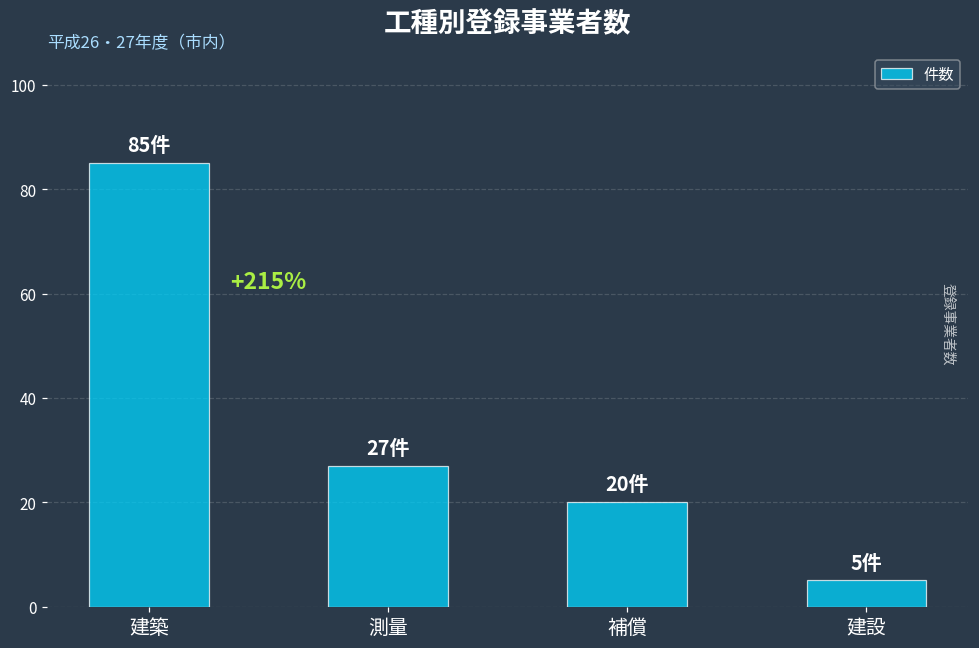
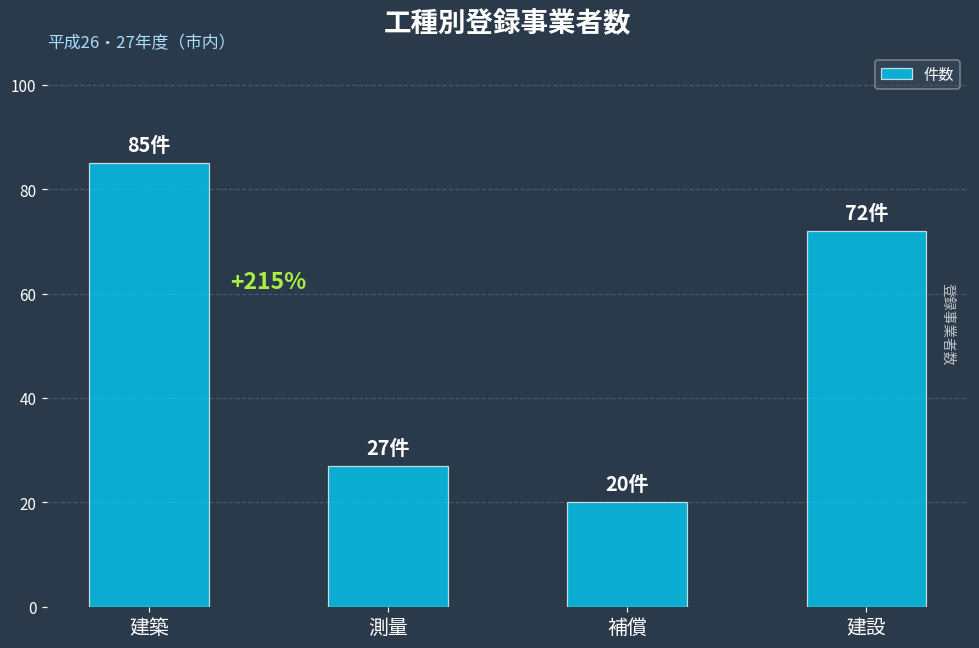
建設: 5件 -> 72件
